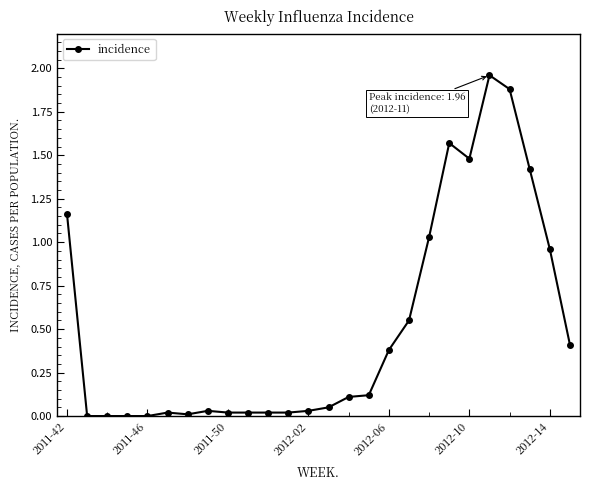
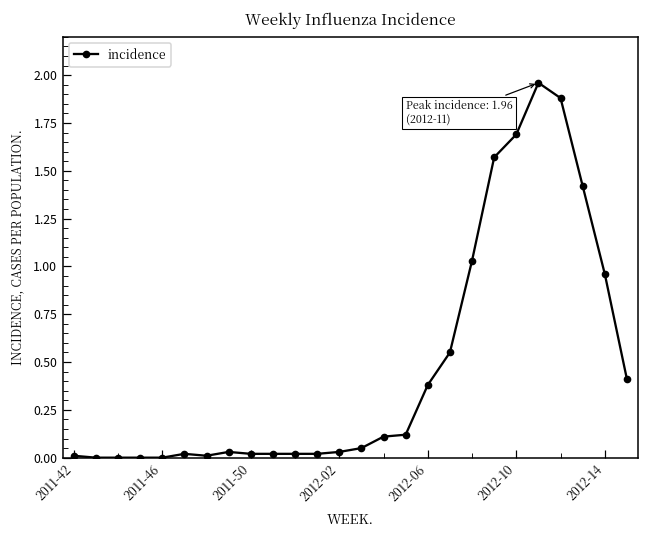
2011-42: 1.16 -> 0.01
2012-10: 1.48 -> 1.69
